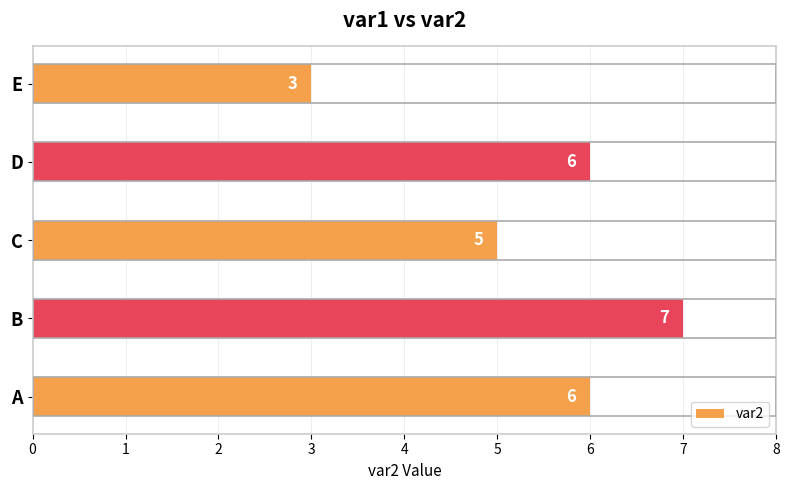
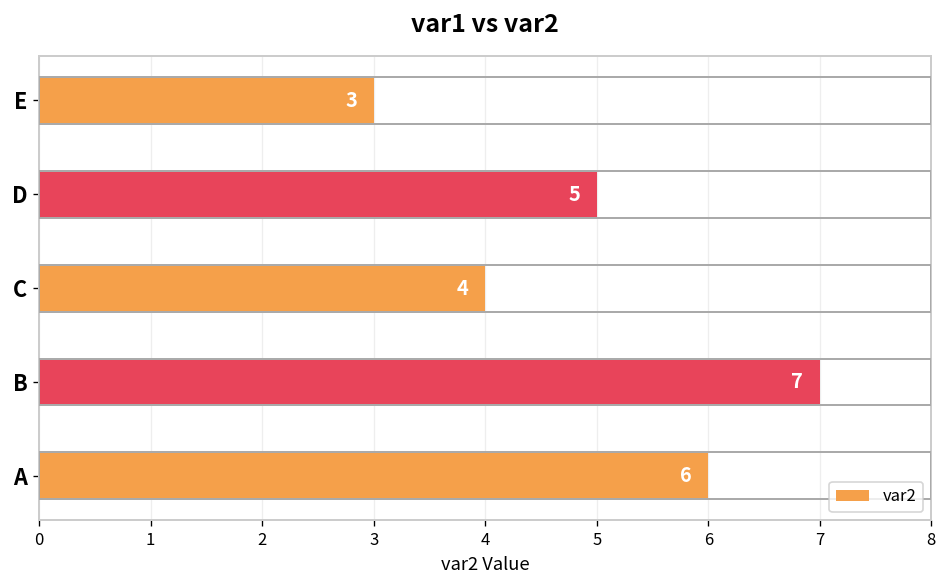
D: 6 -> 5
C: 5 -> 4
